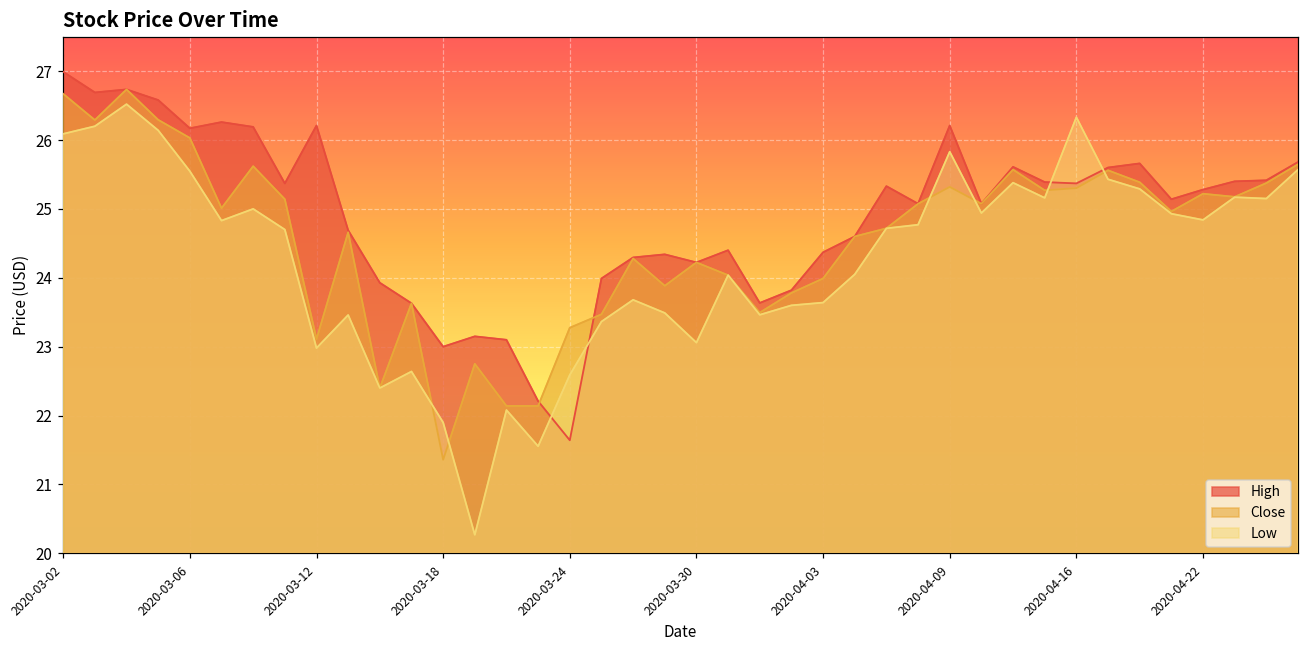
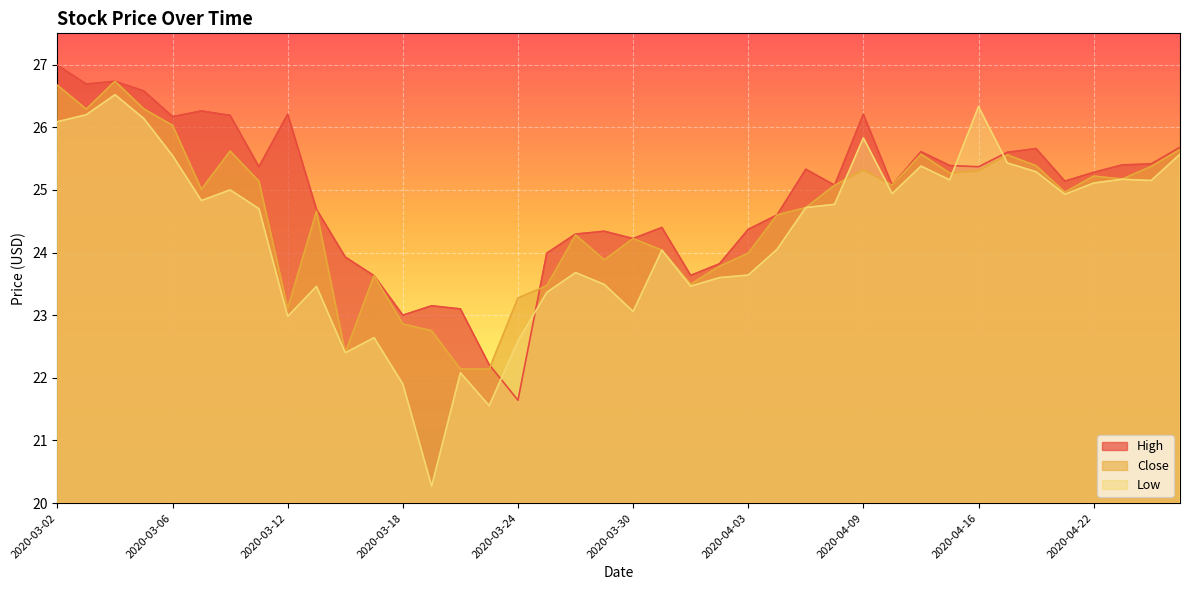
Close, 2020-03-18: 21.4 -> 22.9
Low, 2020-04-22: 24.8 -> 25.1
